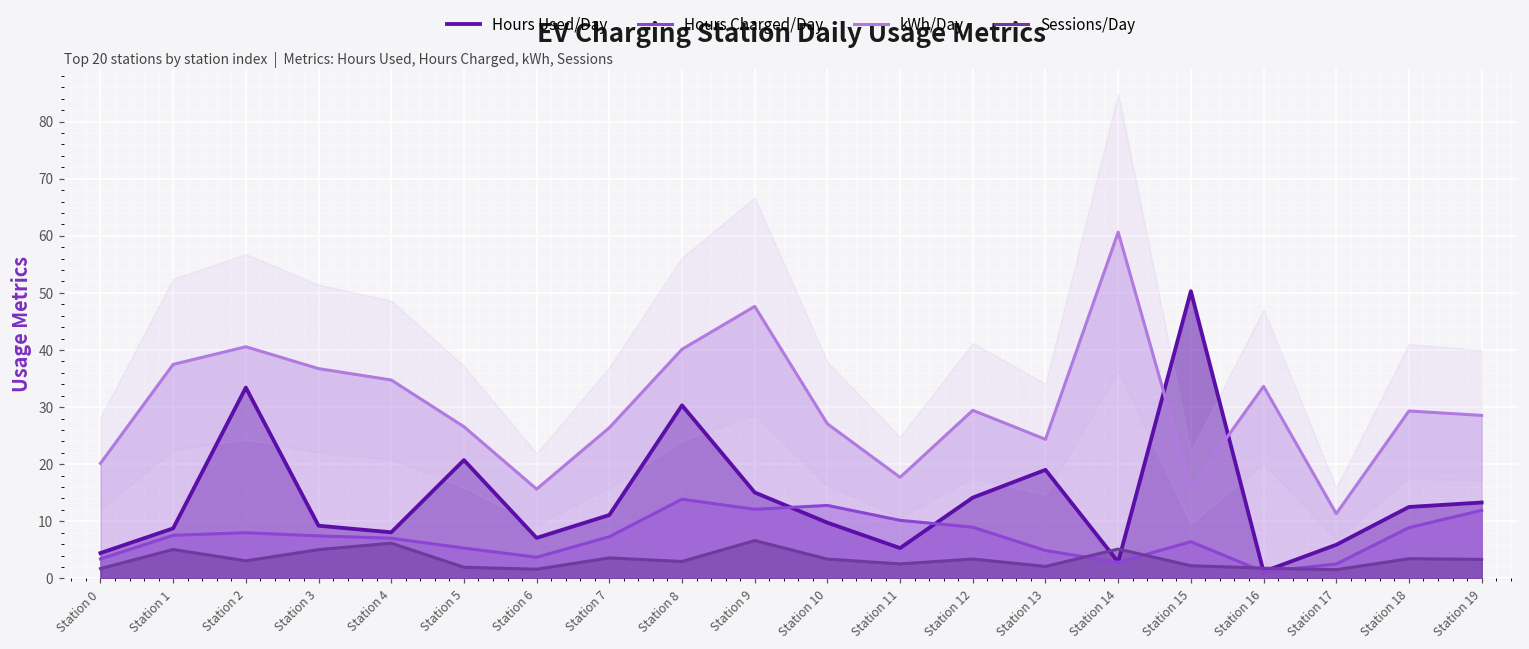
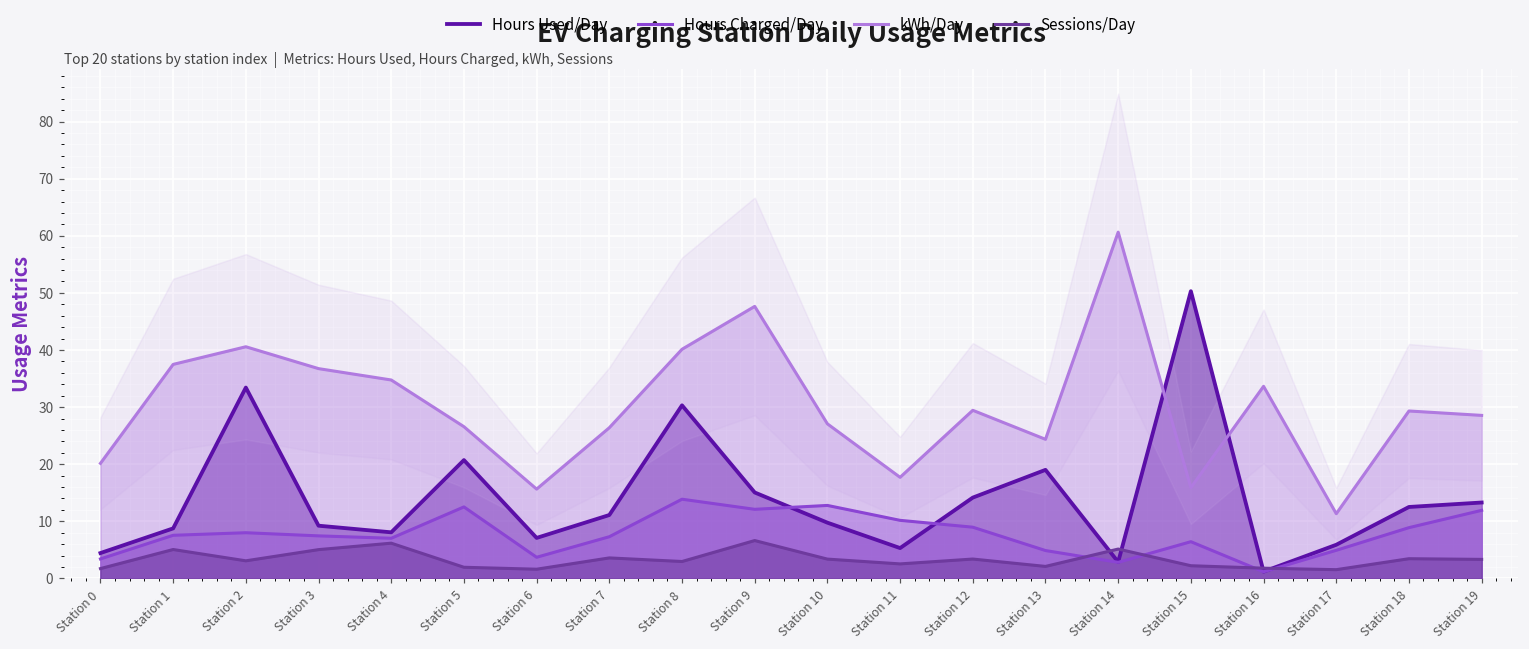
Hours Charged/Day, Station 5: 5 -> 13
Hours Charged/Day, Station 17: 3 -> 5
